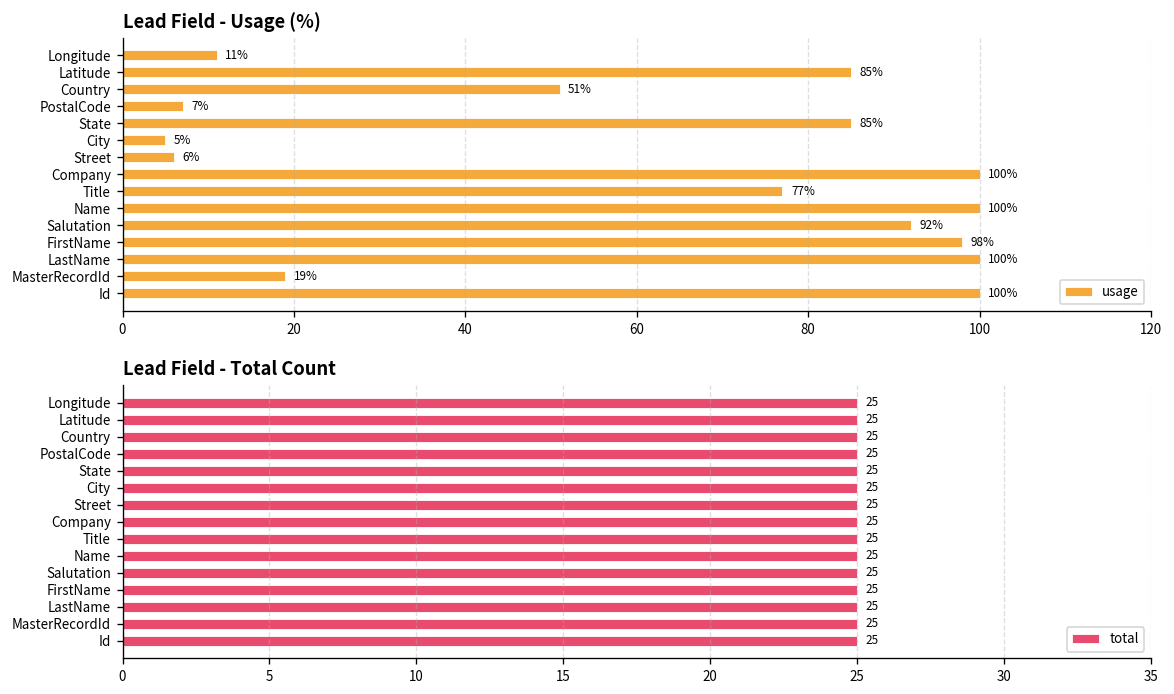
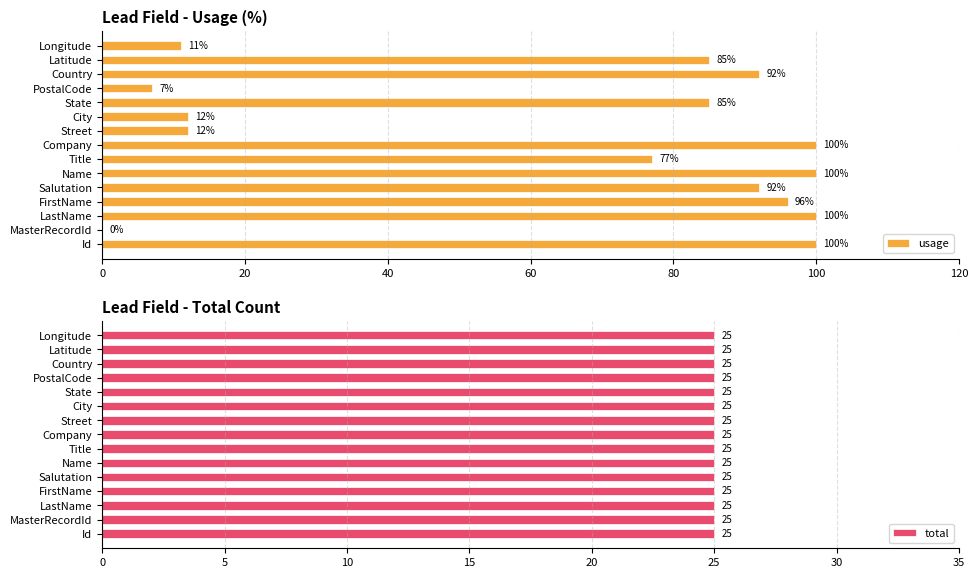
Lead Field - Usage (%), Country: 51% -> 92%
Lead Field - Usage (%), City: 5% -> 12%
Lead Field - Usage (%), Street: 6% -> 12%
Lead Field - Usage (%), FirstName: 98% -> 96%
Lead Field - Usage (%), MasterRecordId: 19% -> 0%
